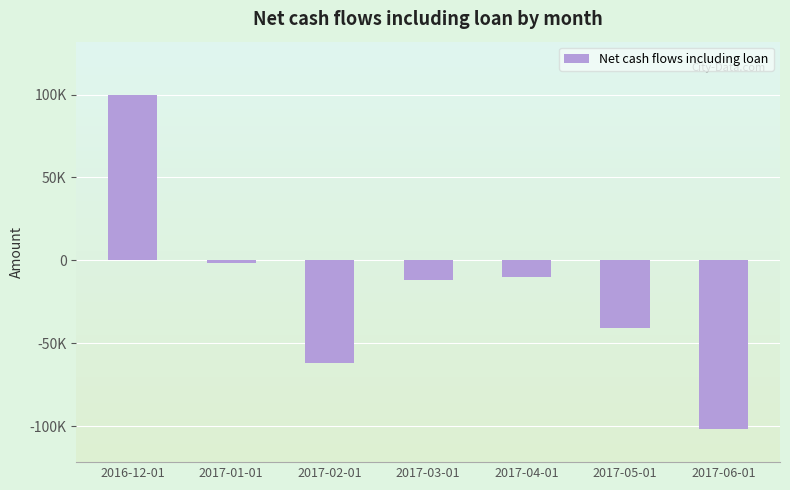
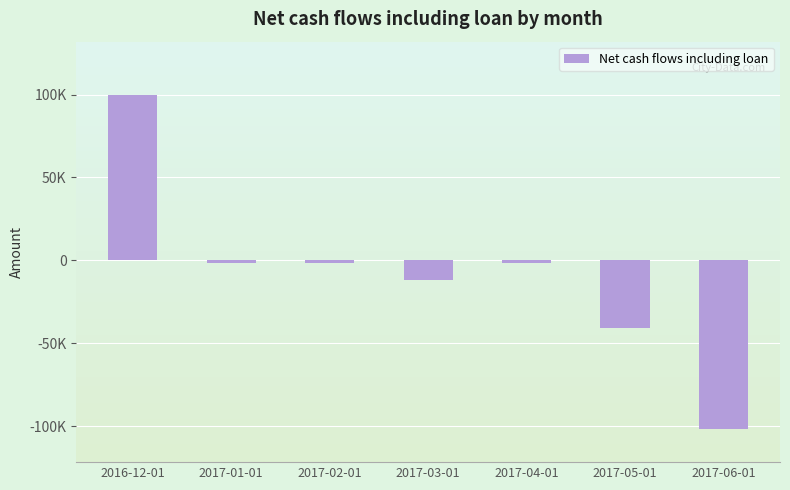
2017-02-01: -62000 -> -2000
2017-04-01: -10000 -> -2000
